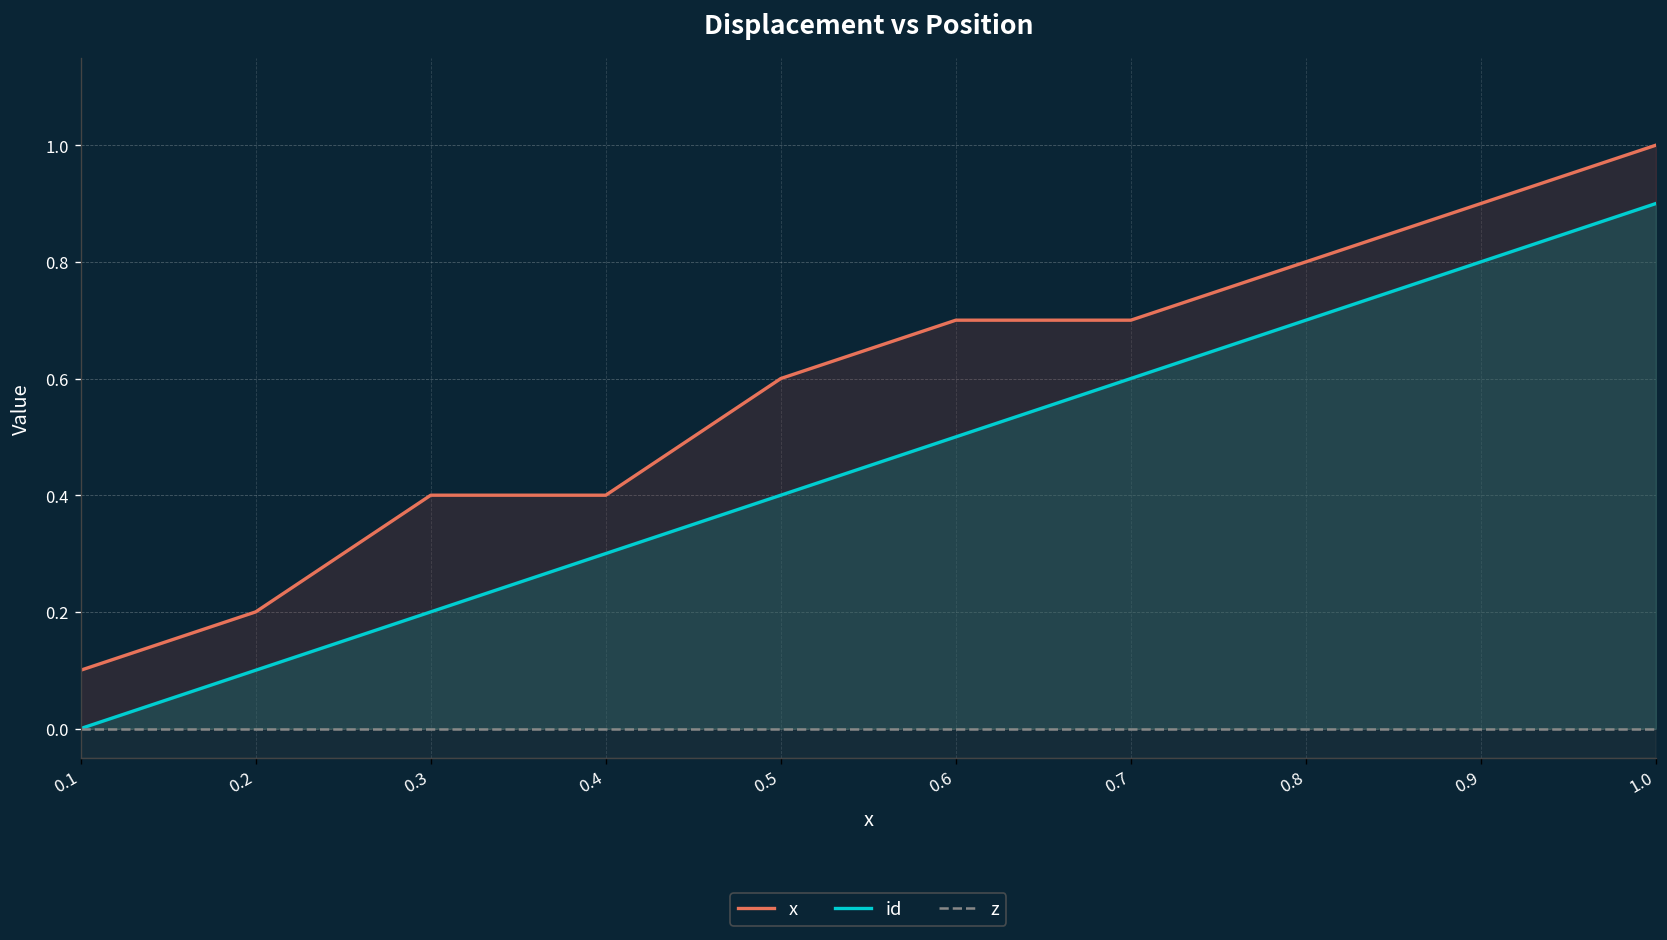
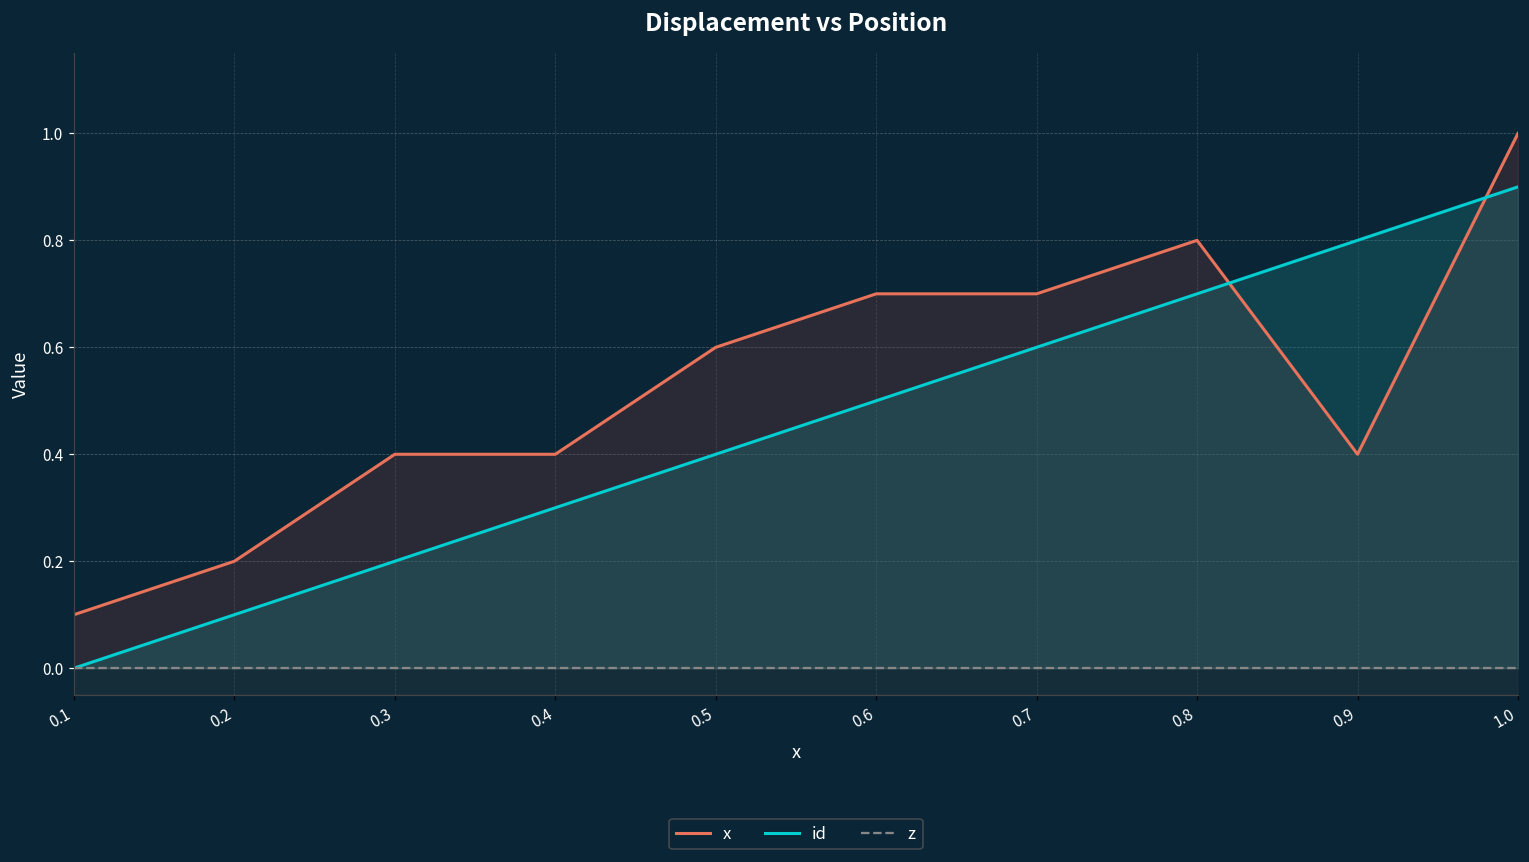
x, 0.9: 0.9 -> 0.4
